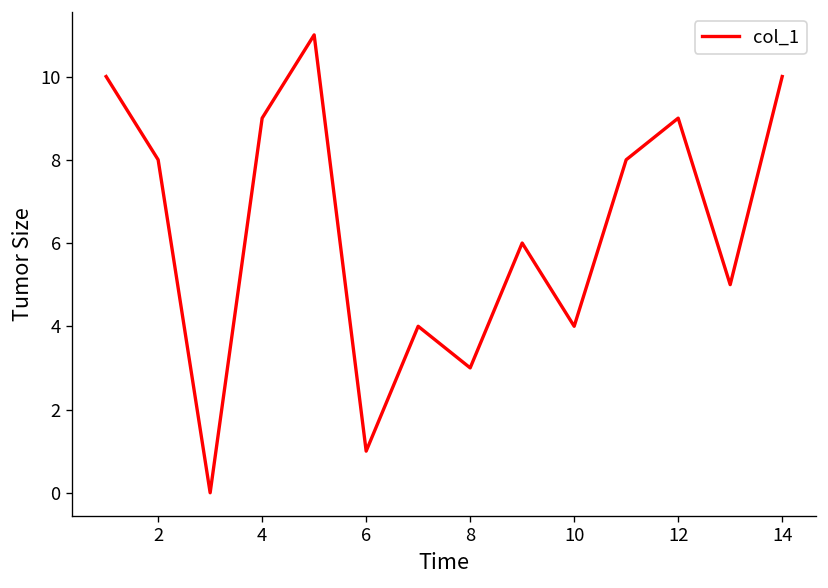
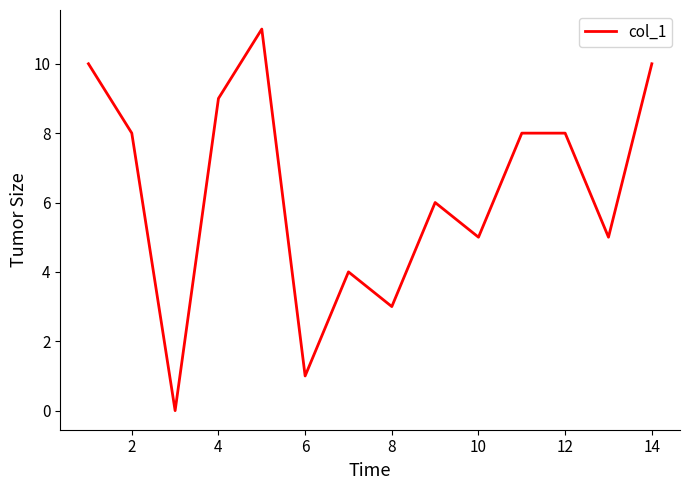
10: 4 -> 5
12: 9 -> 8
